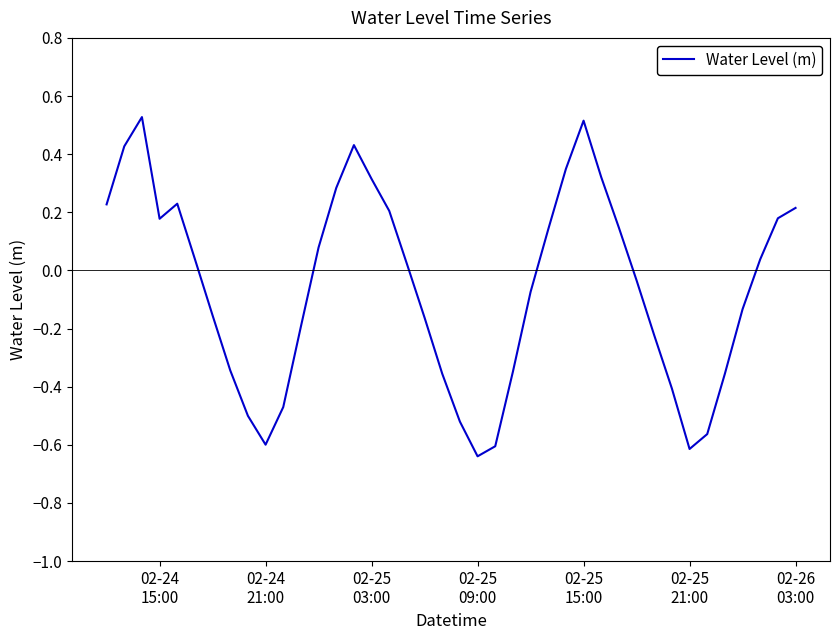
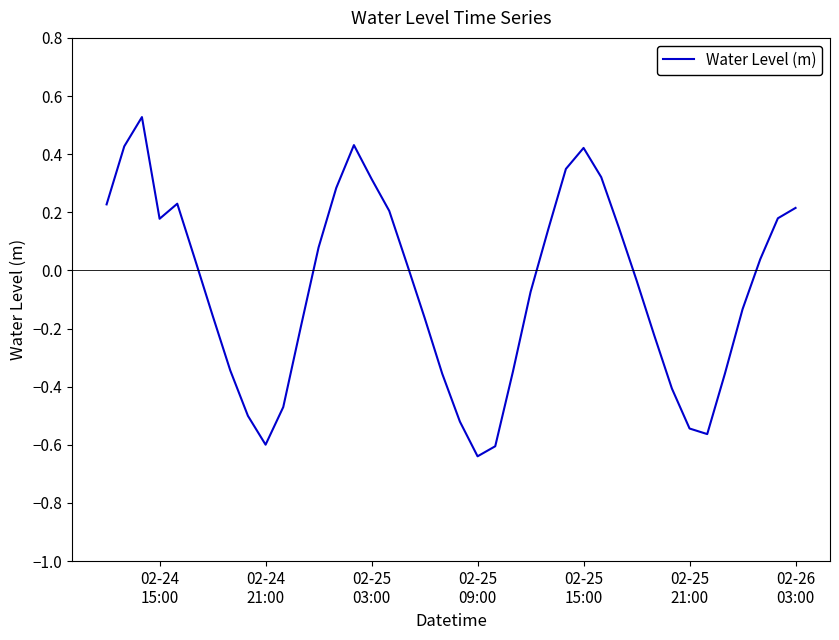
02-25 15:00: 0.52 -> 0.42
02-25 21:00: -0.61 -> -0.54
